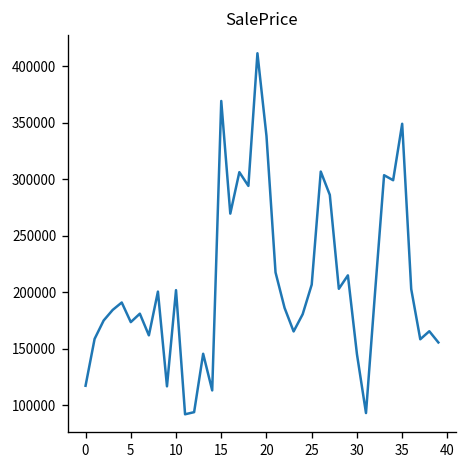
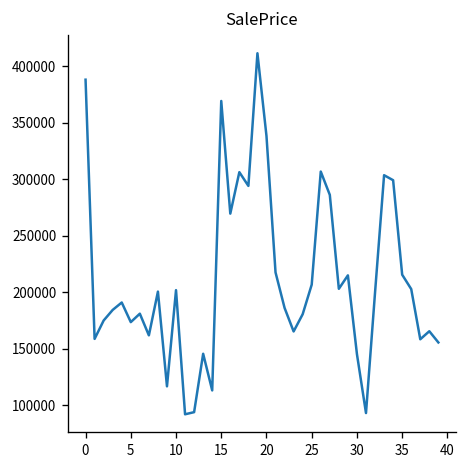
0: 120000 -> 390000
35: 350000 -> 220000
